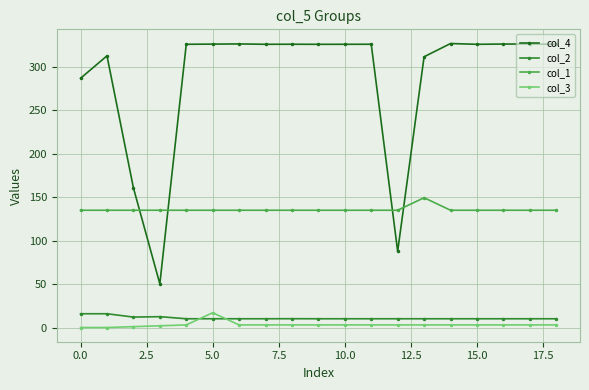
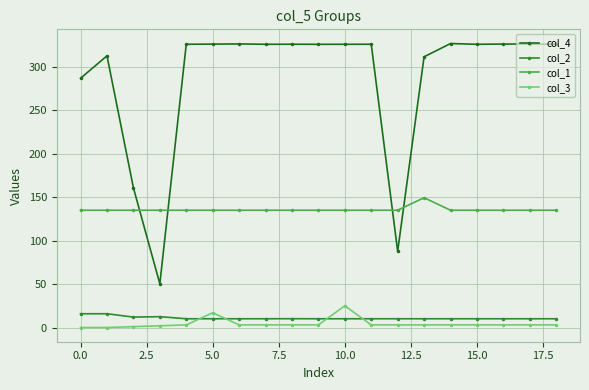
col_3, 10.0: 0 -> 30
